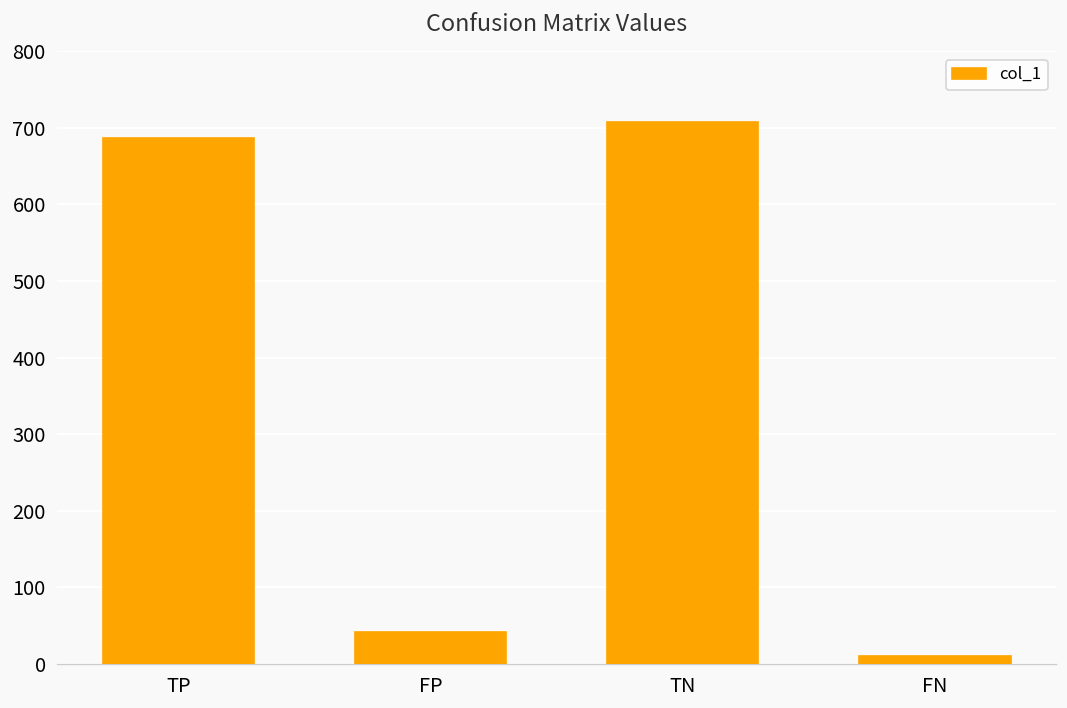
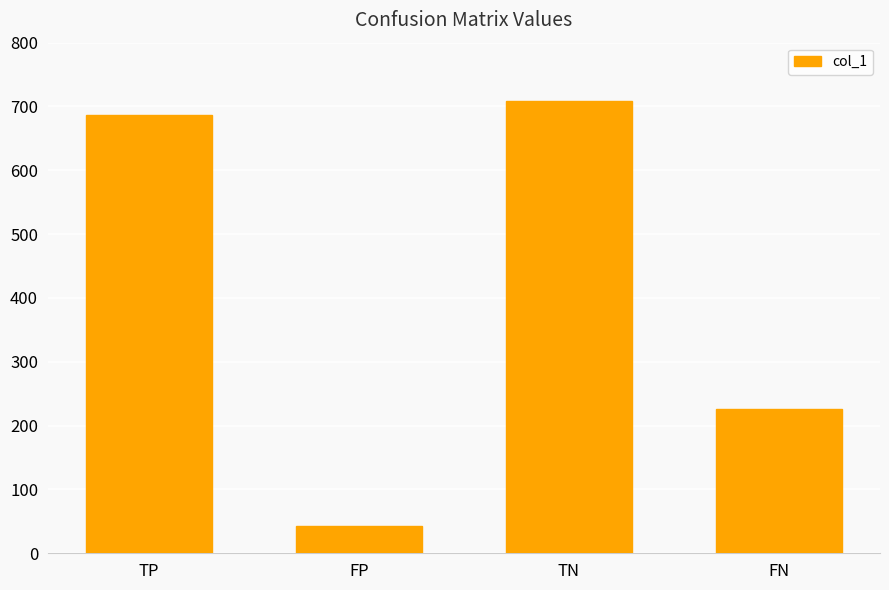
FN: 10 -> 230
